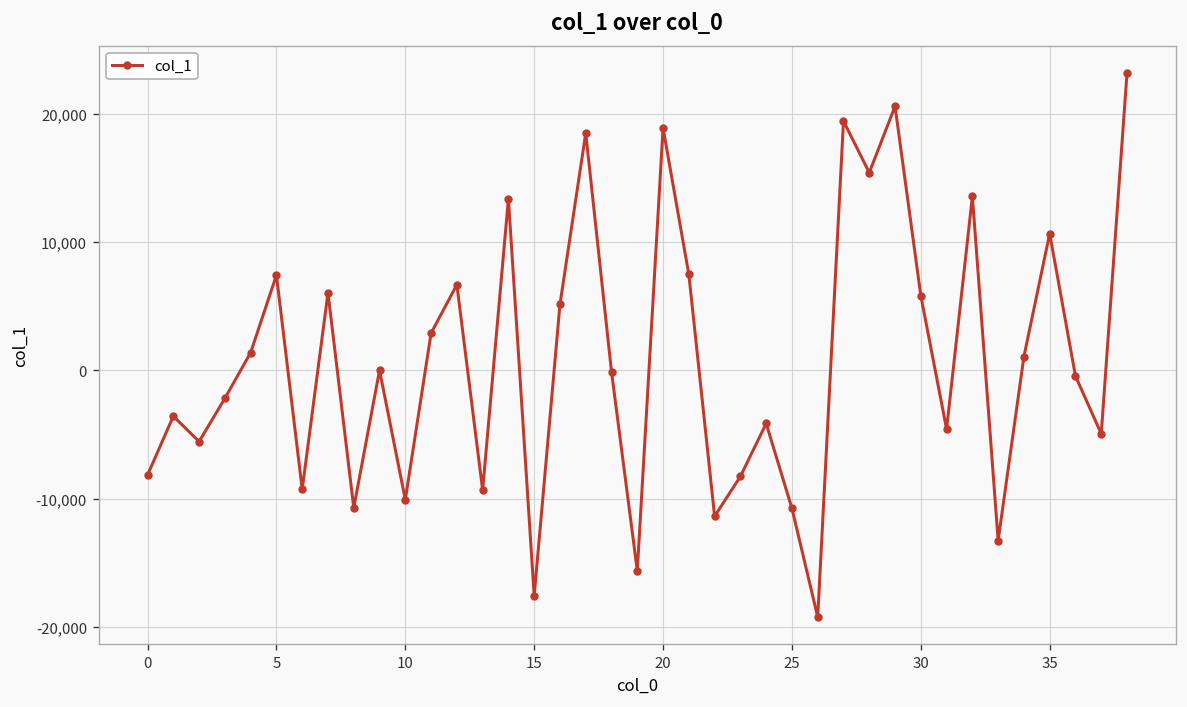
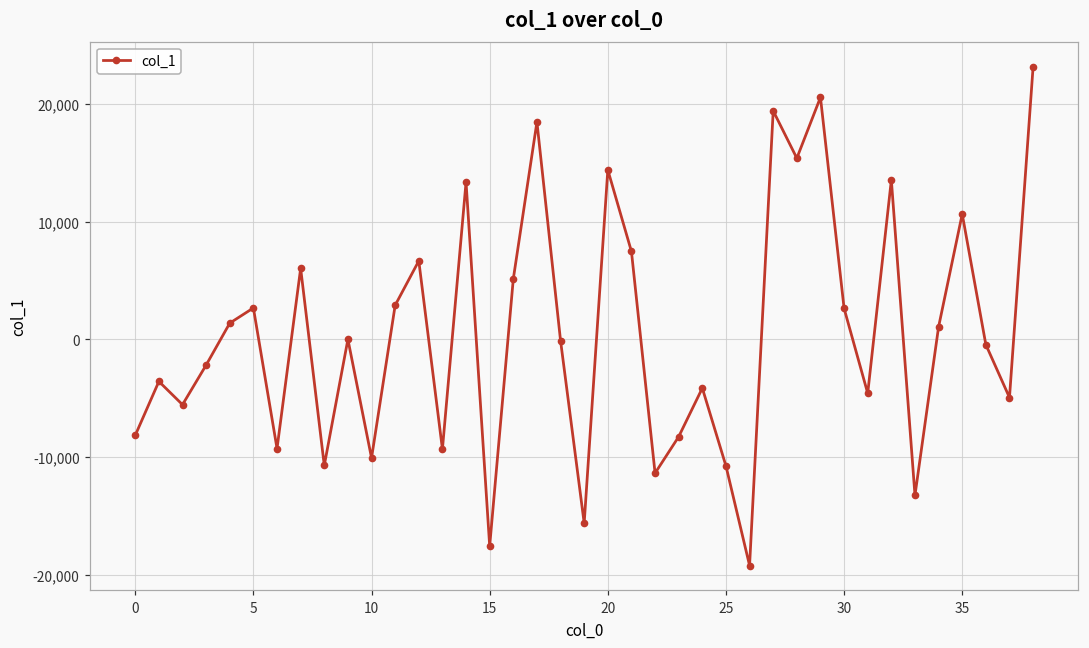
5: 7,400 -> 2,700
20: 18,900 -> 14,400
30: 5,800 -> 2,600
